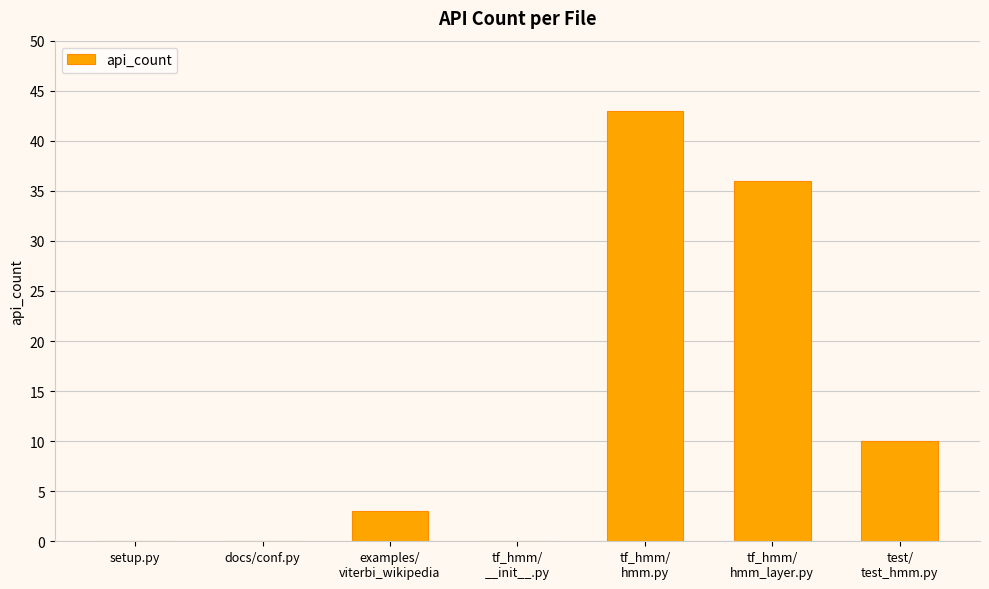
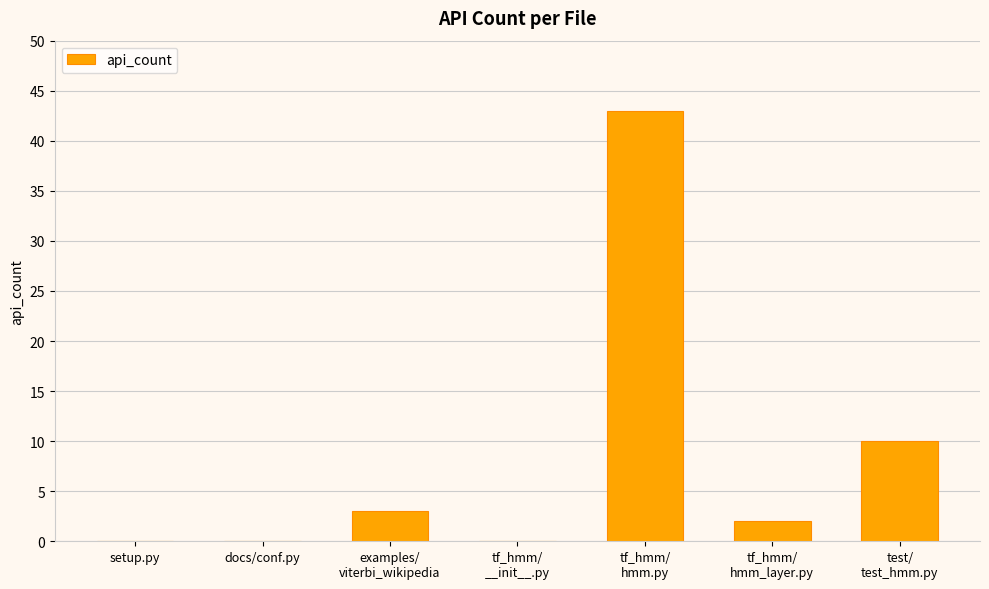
tf_hmm/ hmm_layer.py: 36 -> 2
